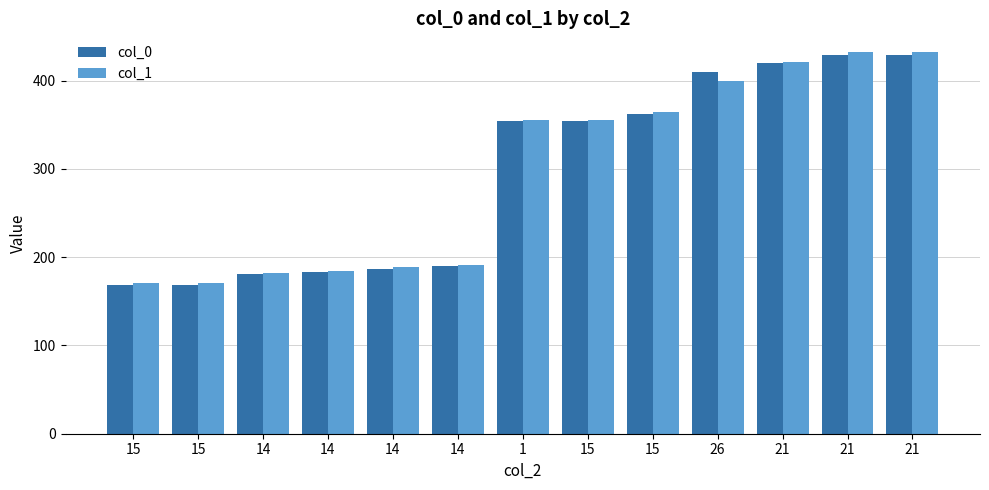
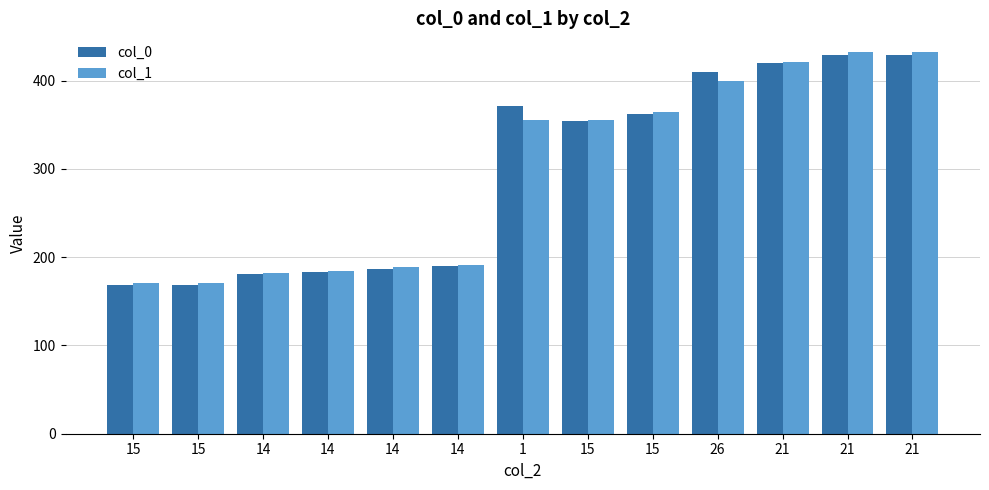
col_0, 1: 350 -> 370
